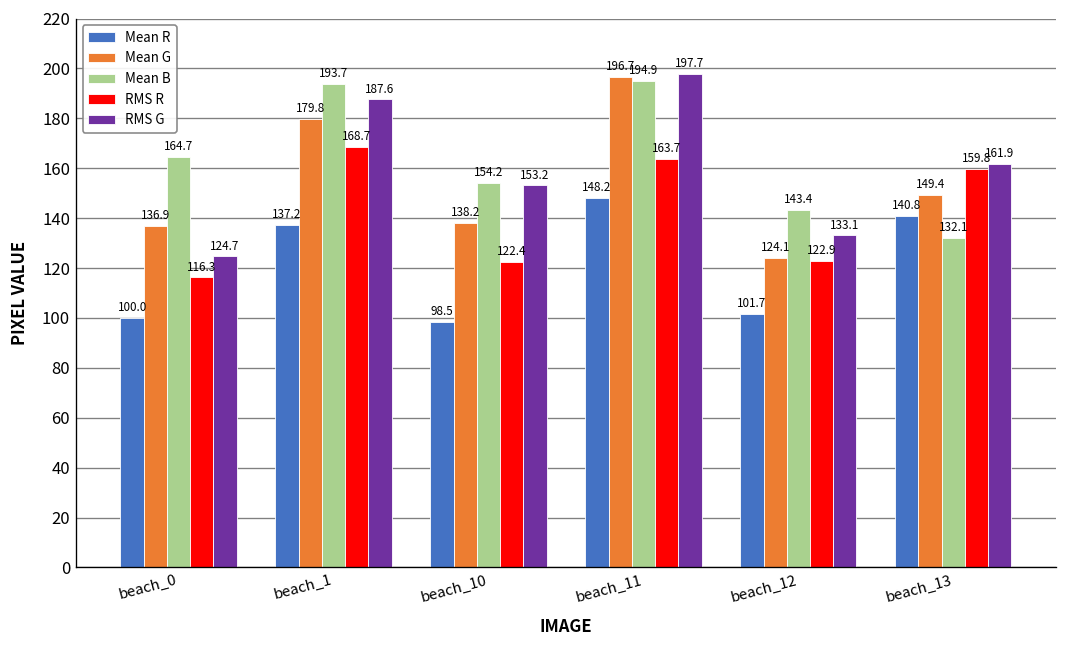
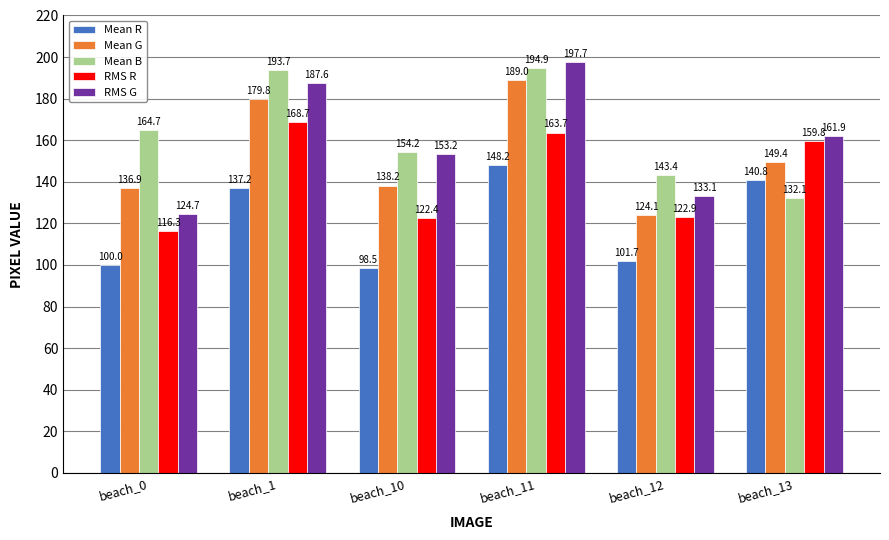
Mean G, beach_11: 196.7 -> 189.0
